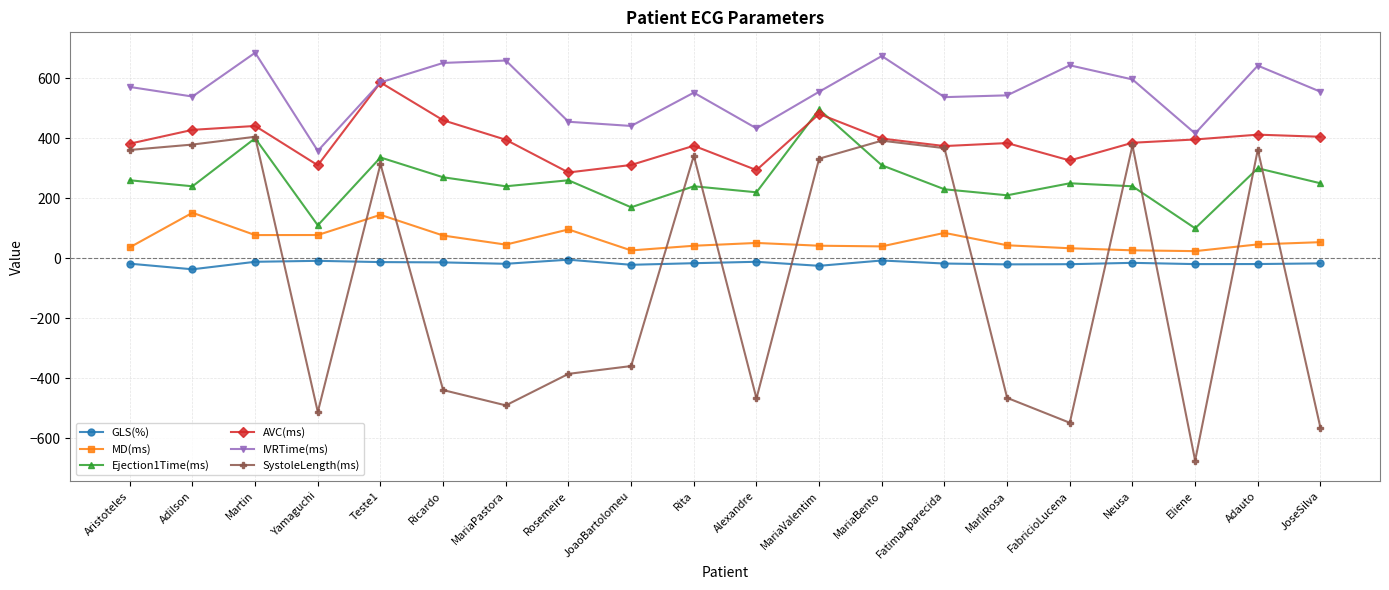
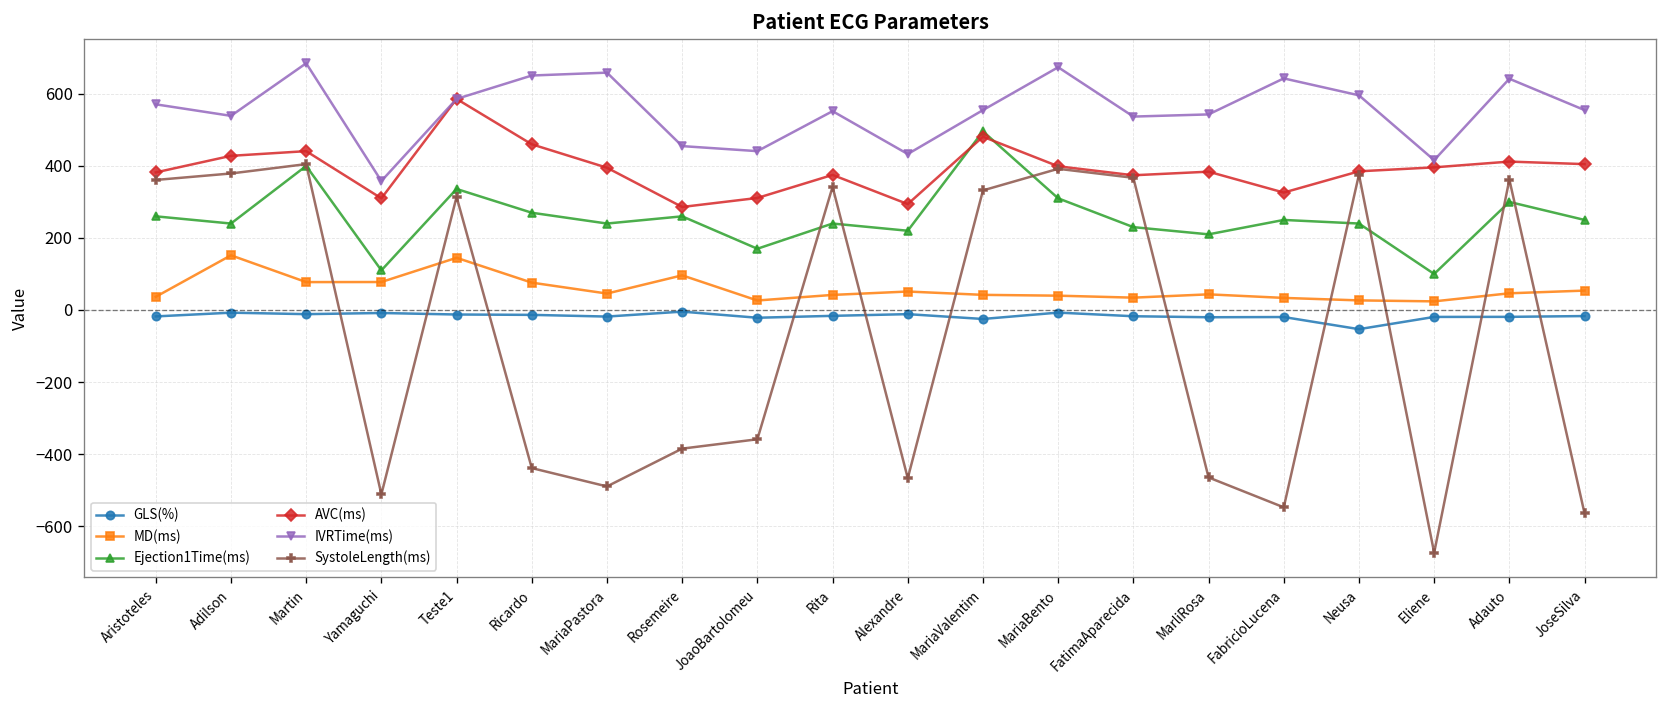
GLS(%), Adilson: -40 -> -10
MD(ms), FatimaAparecida: 80 -> 30
GLS(%), Neusa: -20 -> -50
